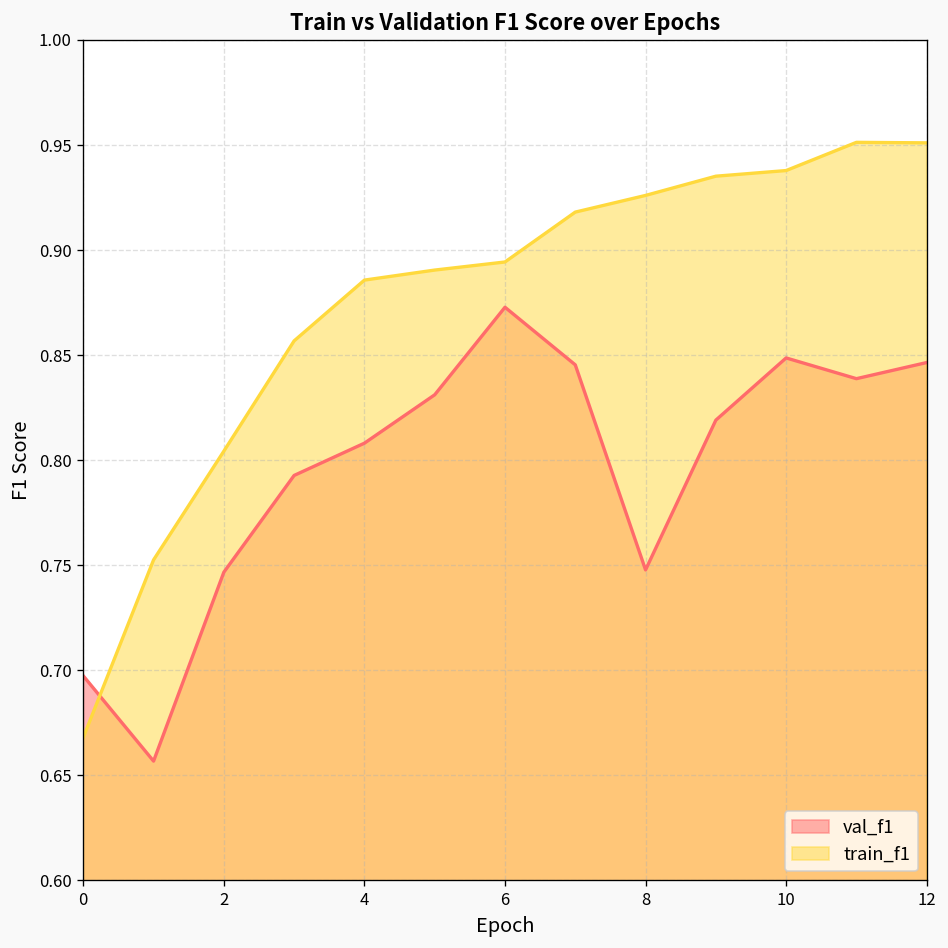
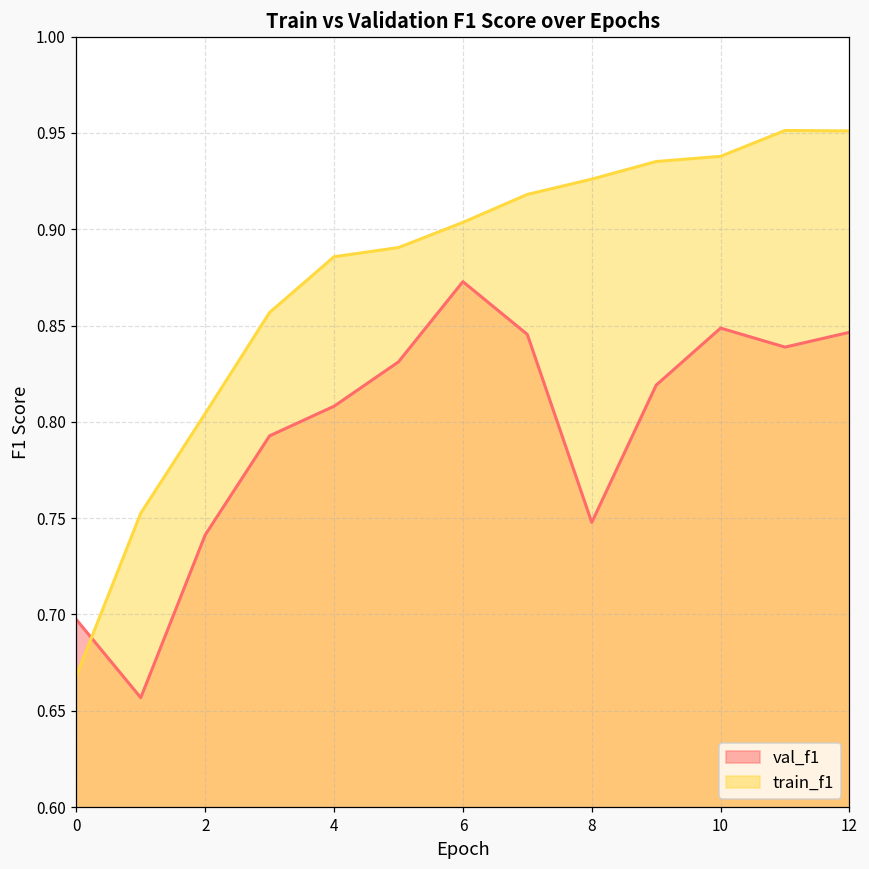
val_f1, 2: 0.747 -> 0.741
train_f1, 6: 0.894 -> 0.904
